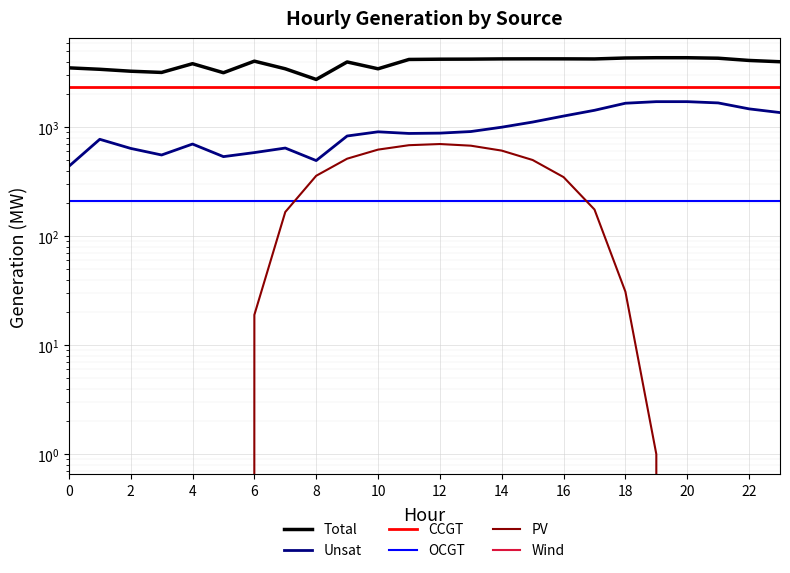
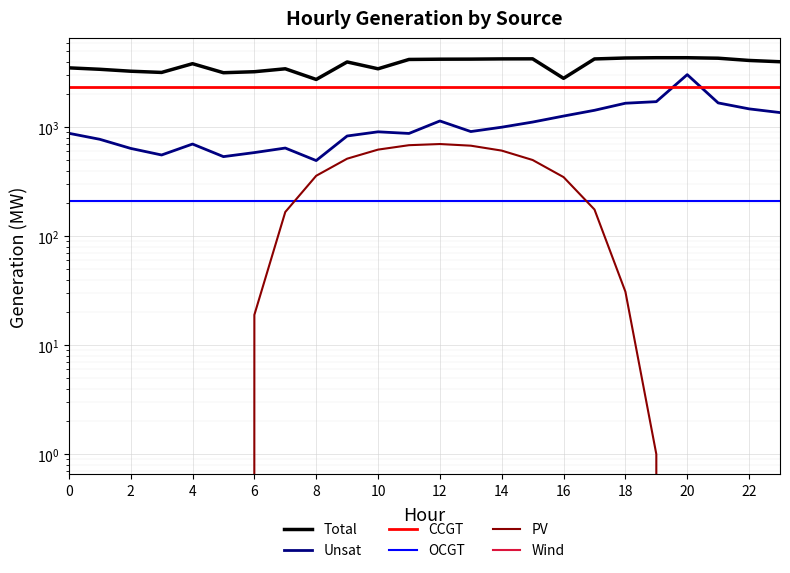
Unsat, 0: 440 -> 900
Total, 6: 4000 -> 3200
Unsat, 12: 900 -> 1100
Total, 16: 4200 -> 2800
Unsat, 20: 1700 -> 3000
